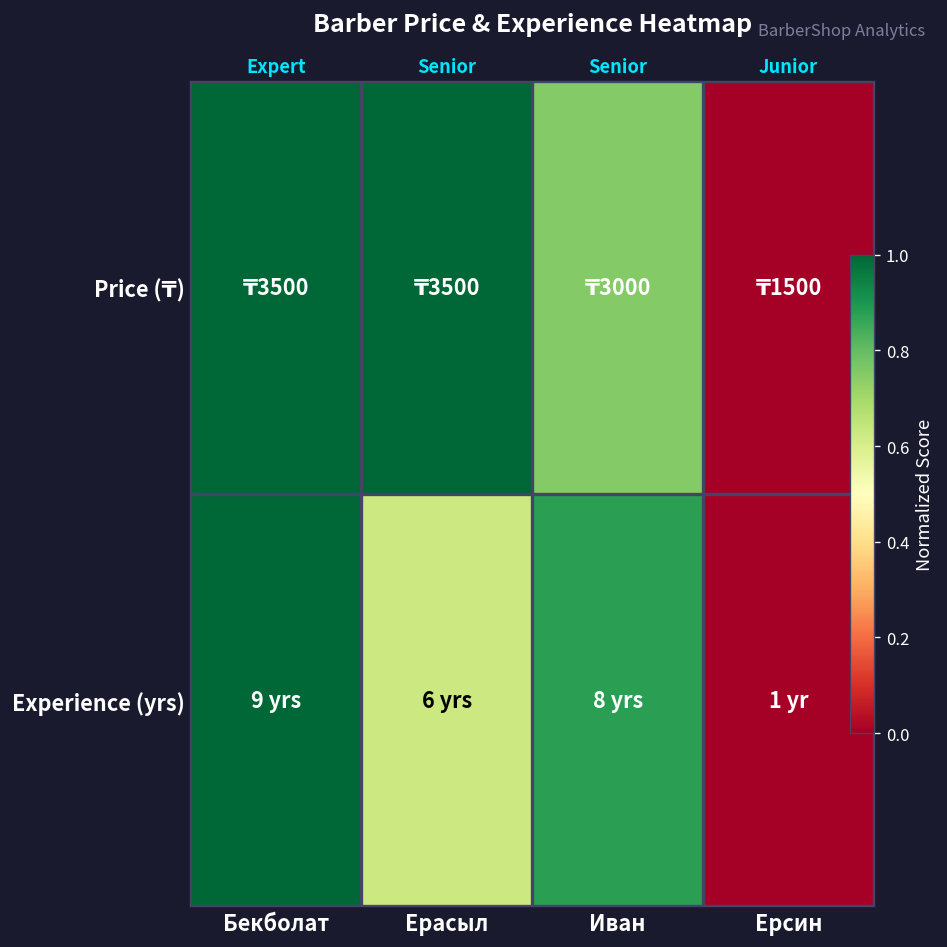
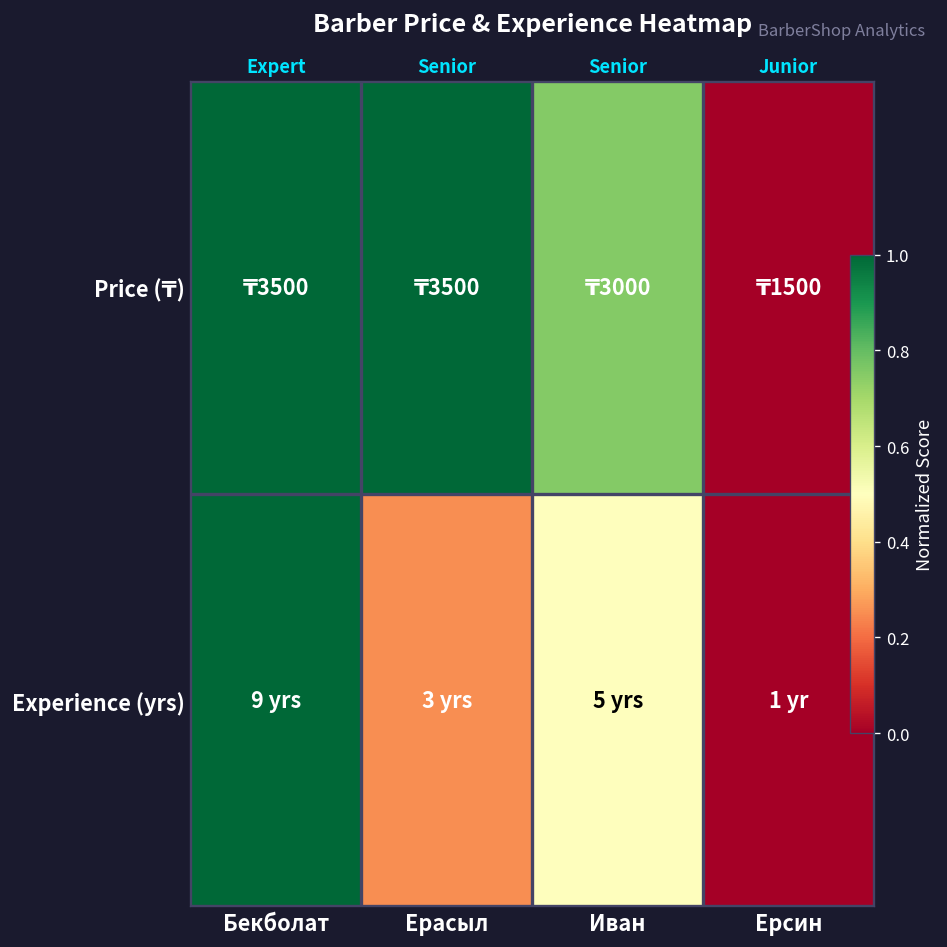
Experience (yrs), Ерасыл: 6 -> 3
Experience (yrs), Иван: 8 -> 5
